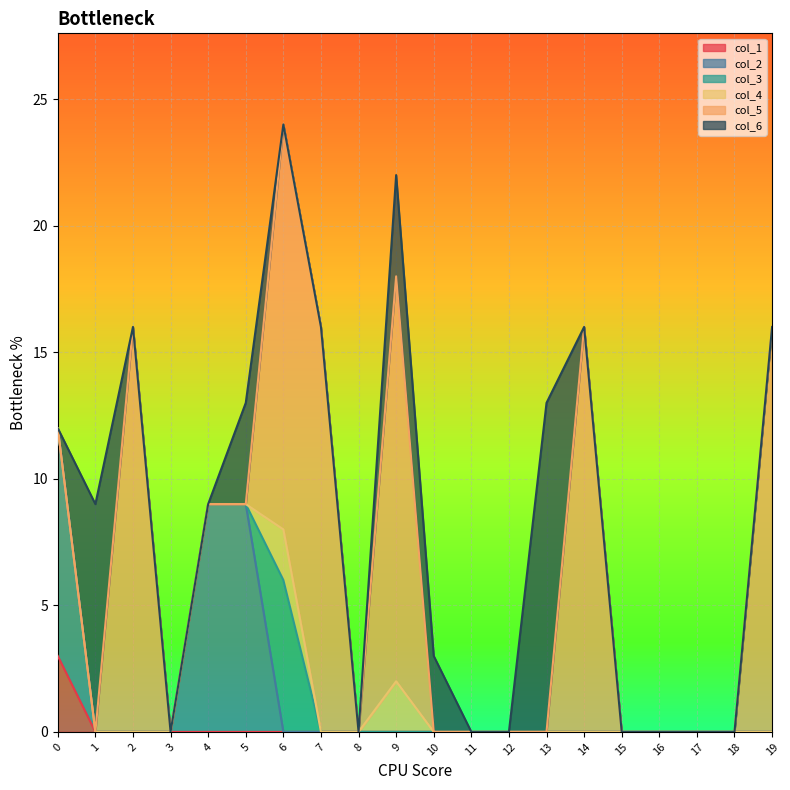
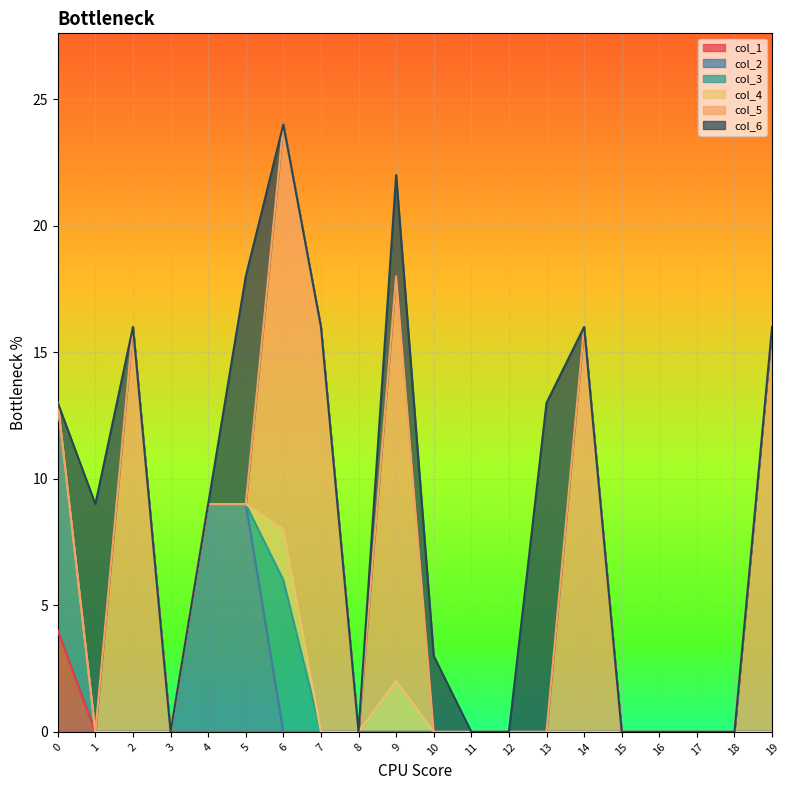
col_1, 0: 3 -> 4
col_6, 5: 4 -> 9
